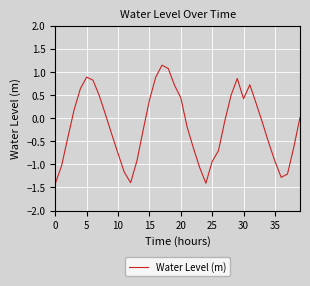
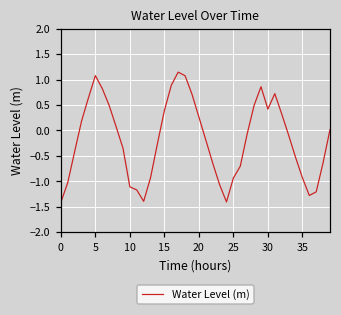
5: 0.9 -> 1.1
10: -0.8 -> -1.1
20: 0.4 -> 0.3
